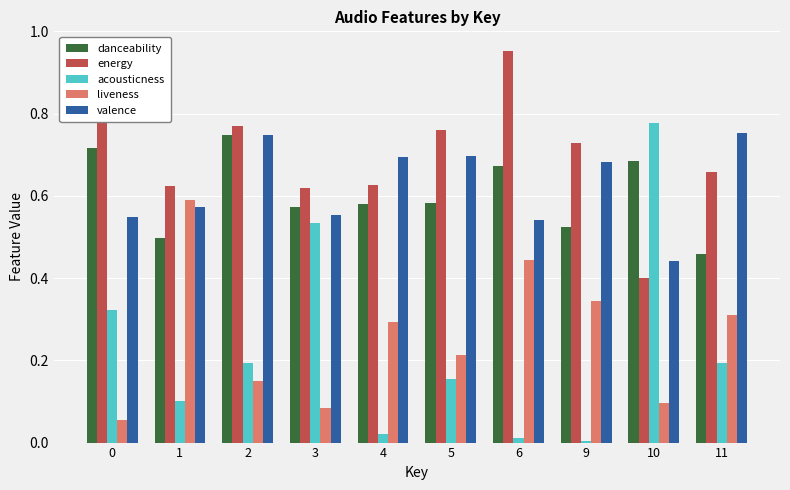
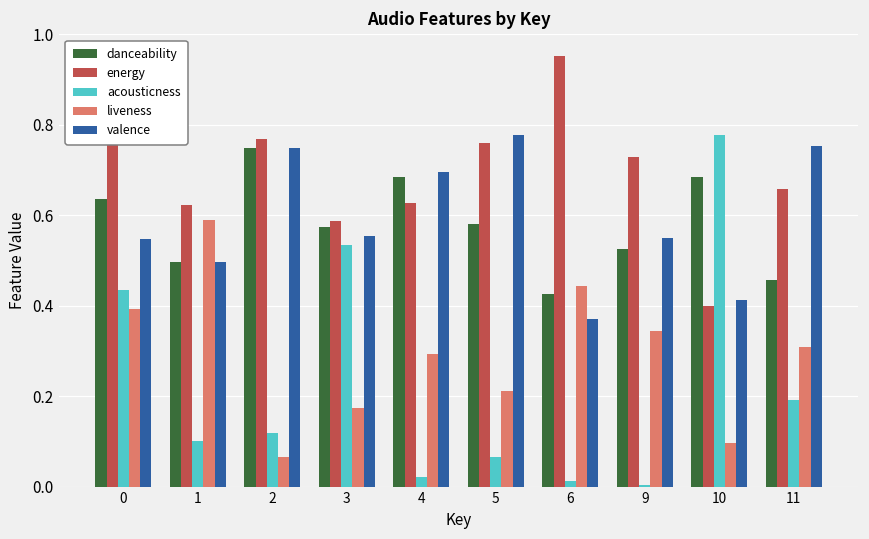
danceability, 0: 0.72 -> 0.64
acousticness, 0: 0.32 -> 0.44
liveness, 0: 0.06 -> 0.39
valence, 1: 0.57 -> 0.50
acousticness, 2: 0.19 -> 0.12
liveness, 2: 0.15 -> 0.07
energy, 3: 0.62 -> 0.59
liveness, 3: 0.09 -> 0.17
danceability, 4: 0.58 -> 0.68
acousticness, 5: 0.15 -> 0.07
valence, 5: 0.70 -> 0.78
danceability, 6: 0.67 -> 0.43
valence, 6: 0.54 -> 0.37
valence, 9: 0.68 -> 0.55
valence, 10: 0.44 -> 0.41
